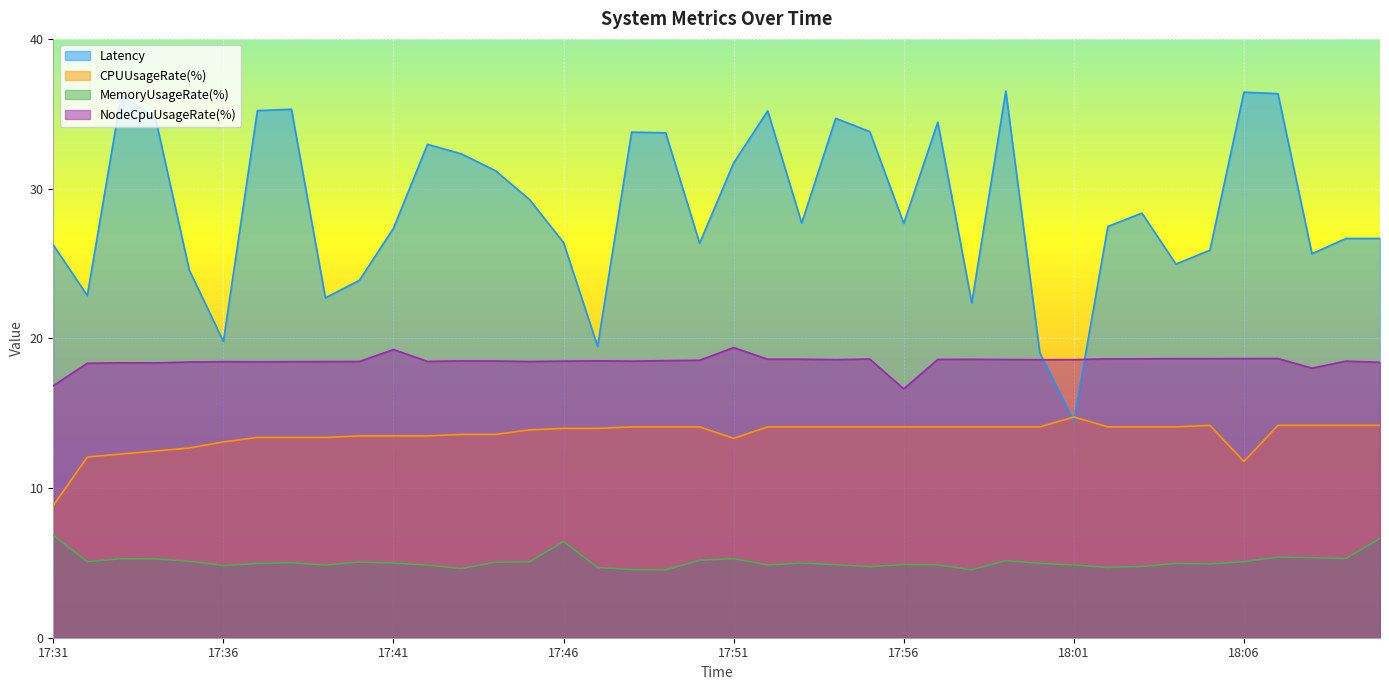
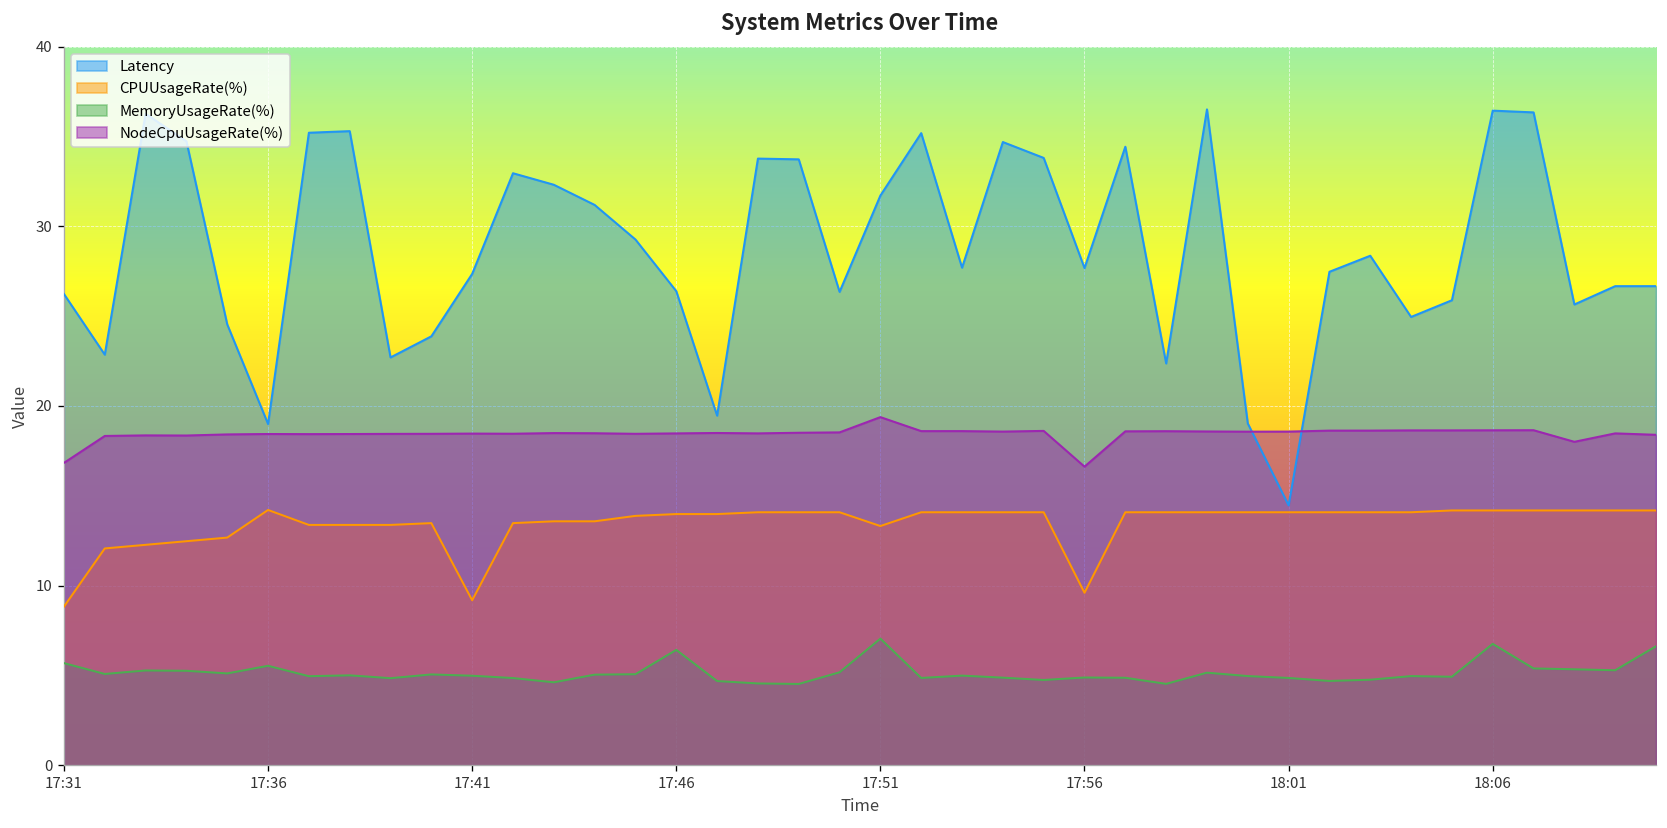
MemoryUsageRate(%), 17:31: 6.8 -> 5.7
Latency, 17:36: 19.8 -> 19.0
CPUUsageRate(%), 17:36: 13.1 -> 14.2
MemoryUsageRate(%), 17:36: 4.8 -> 5.5
CPUUsageRate(%), 17:41: 13.5 -> 9.2
NodeCpuUsageRate(%), 17:41: 19.2 -> 18.5
MemoryUsageRate(%), 17:51: 5.3 -> 7.0
CPUUsageRate(%), 17:56: 14.1 -> 9.6
CPUUsageRate(%), 18:01: 14.7 -> 14.1
CPUUsageRate(%), 18:06: 11.8 -> 14.2
MemoryUsageRate(%), 18:06: 5.1 -> 6.8
